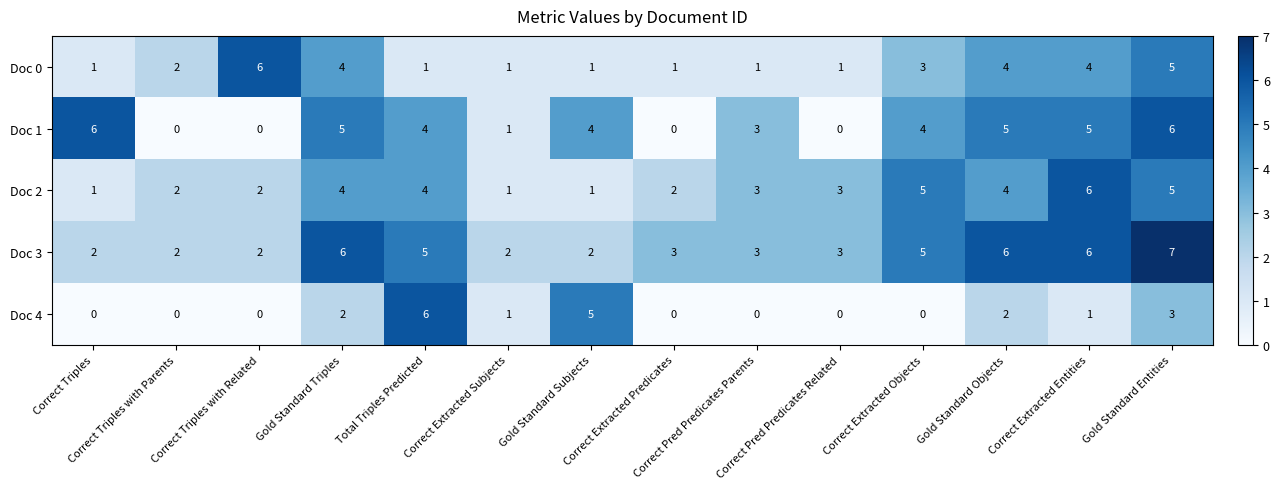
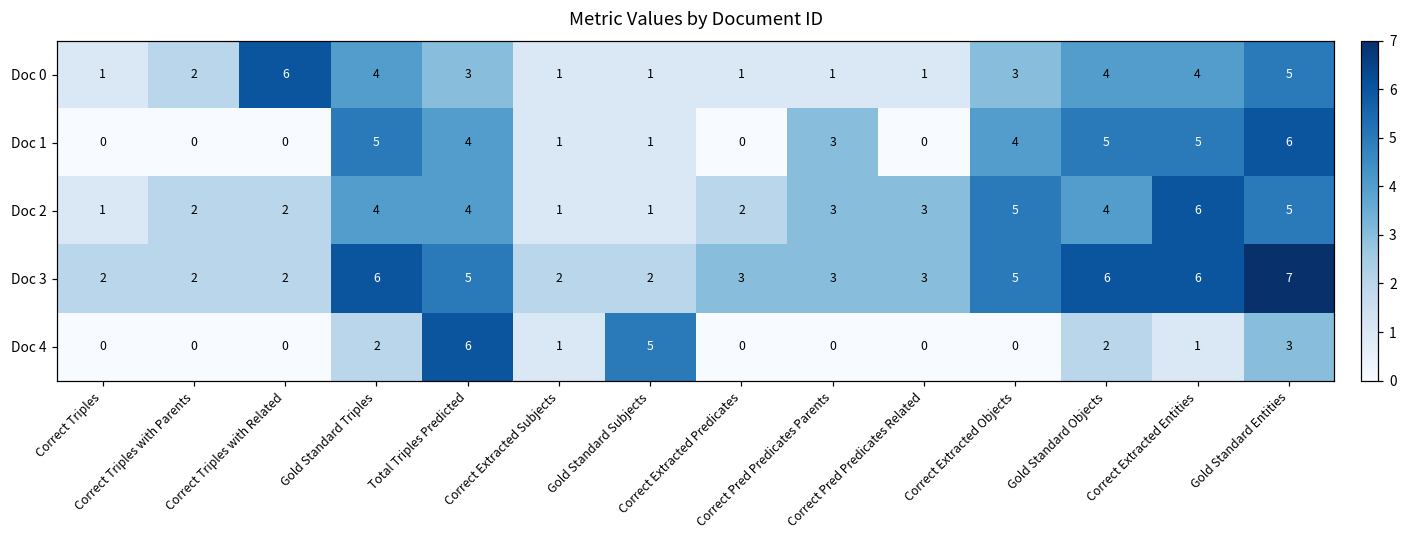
Doc 0, Total Triples Predicted: 1 -> 3
Doc 1, Correct Triples: 6 -> 0
Doc 1, Gold Standard Subjects: 4 -> 1
